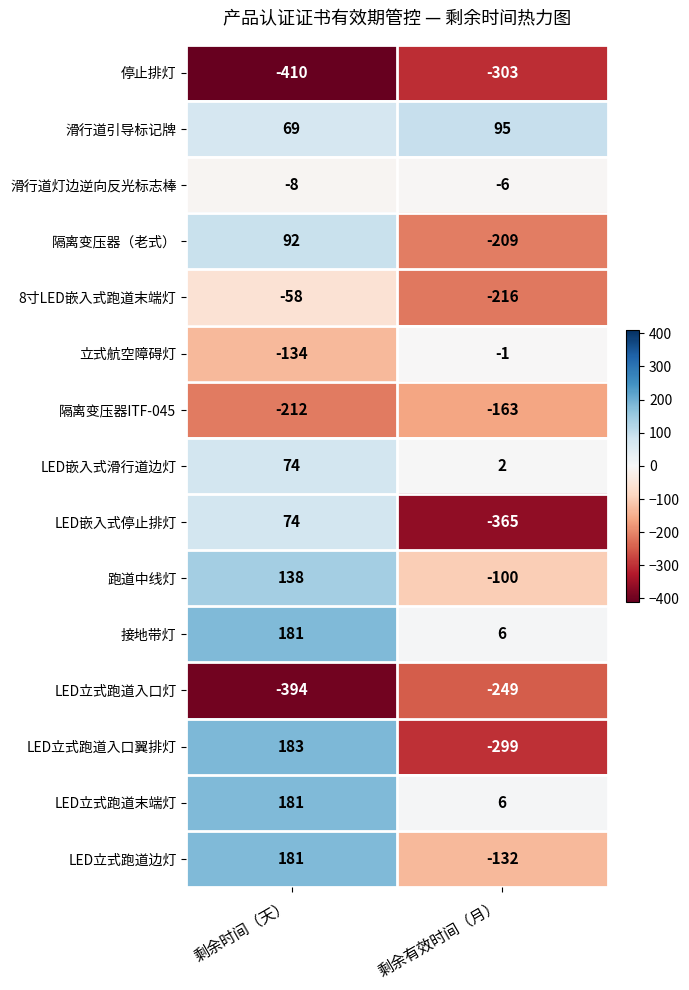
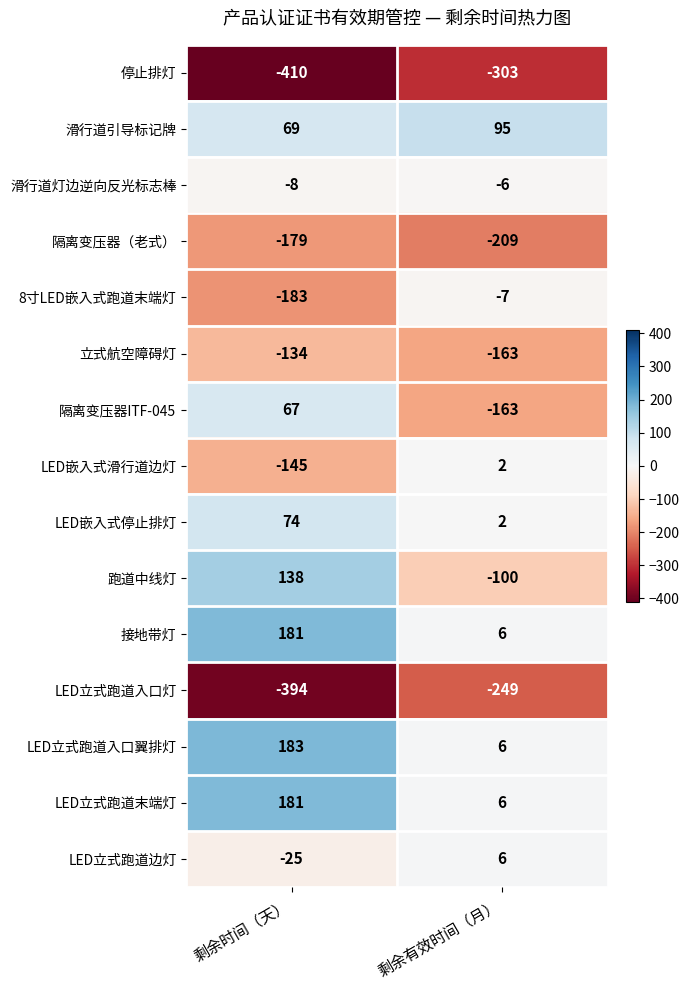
隔离变压器（老式）, 剩余时间（天）: 92 -> -179
8寸LED嵌入式跑道末端灯, 剩余时间（天）: -58 -> -183
8寸LED嵌入式跑道末端灯, 剩余有效时间（月）: -216 -> -7
立式航空障碍灯, 剩余有效时间（月）: -1 -> -163
隔离变压器ITF-045, 剩余时间（天）: -212 -> 67
LED嵌入式滑行道边灯, 剩余时间（天）: 74 -> -145
LED嵌入式停止排灯, 剩余有效时间（月）: -365 -> 2
LED立式跑道入口翼排灯, 剩余有效时间（月）: -299 -> 6
LED立式跑道边灯, 剩余时间（天）: 181 -> -25
LED立式跑道边灯, 剩余有效时间（月）: -132 -> 6
